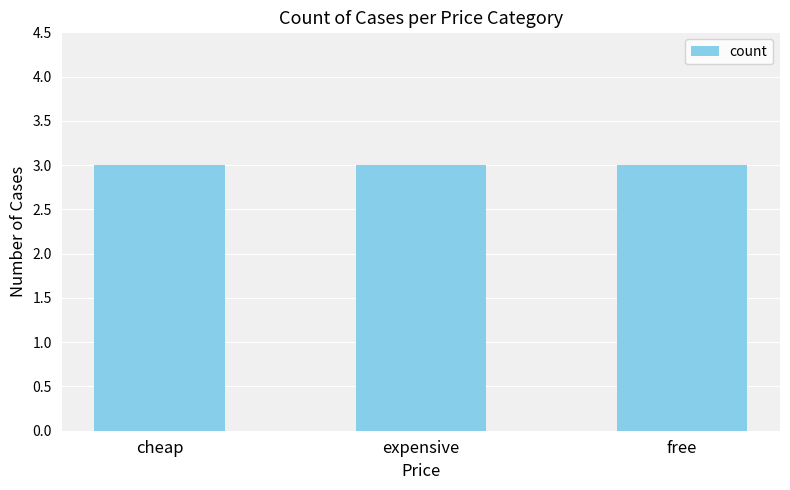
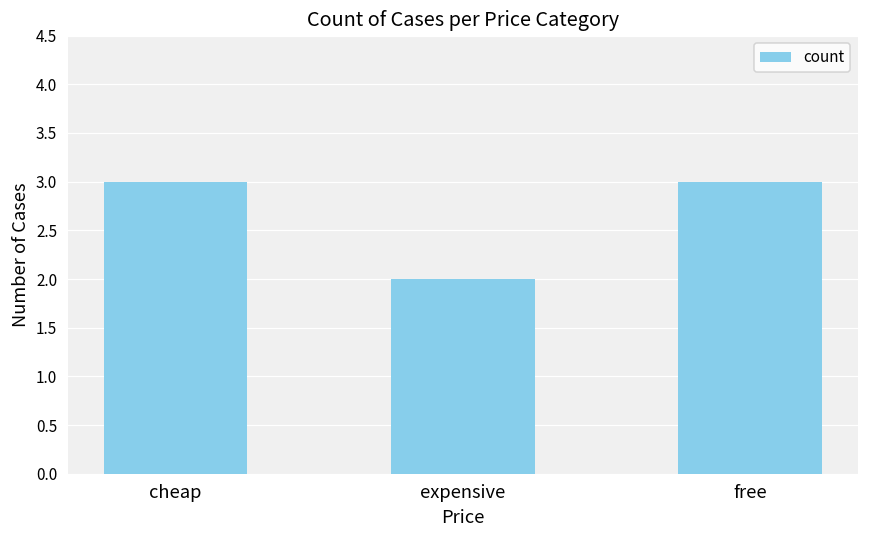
expensive: 3 -> 2
